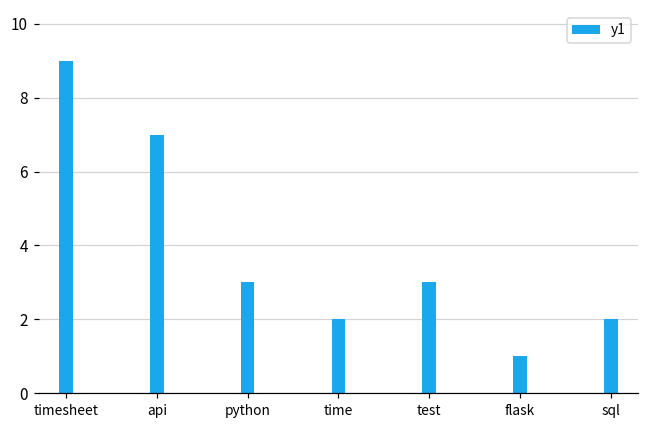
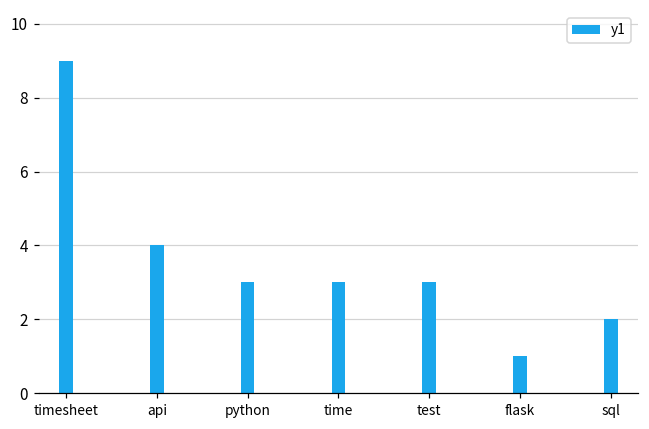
api: 7 -> 4
time: 2 -> 3
